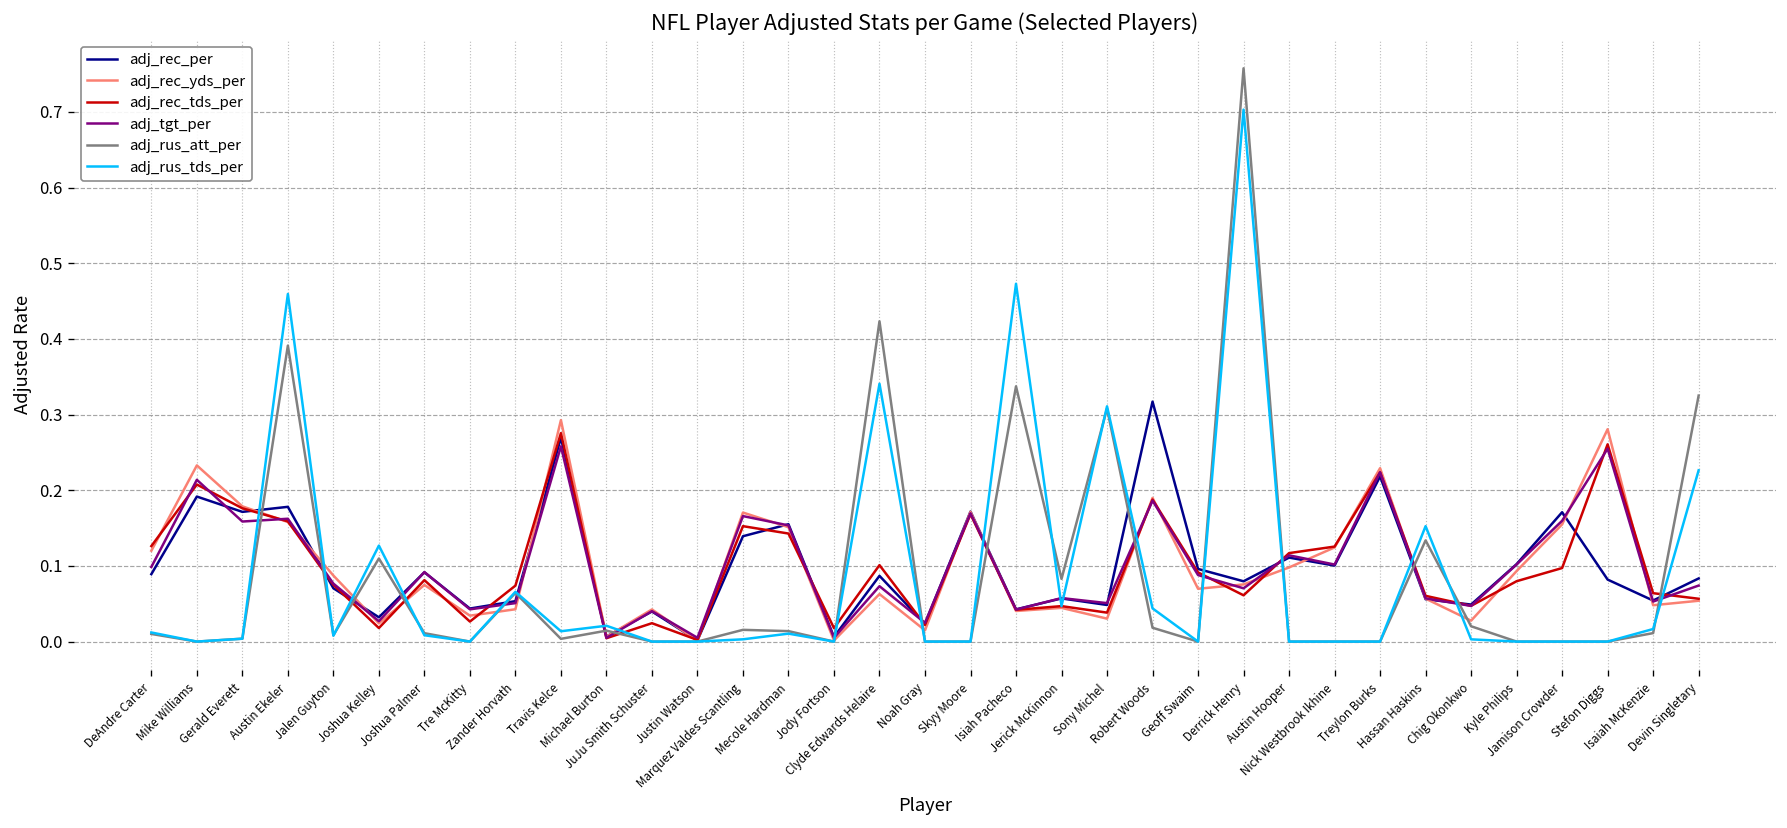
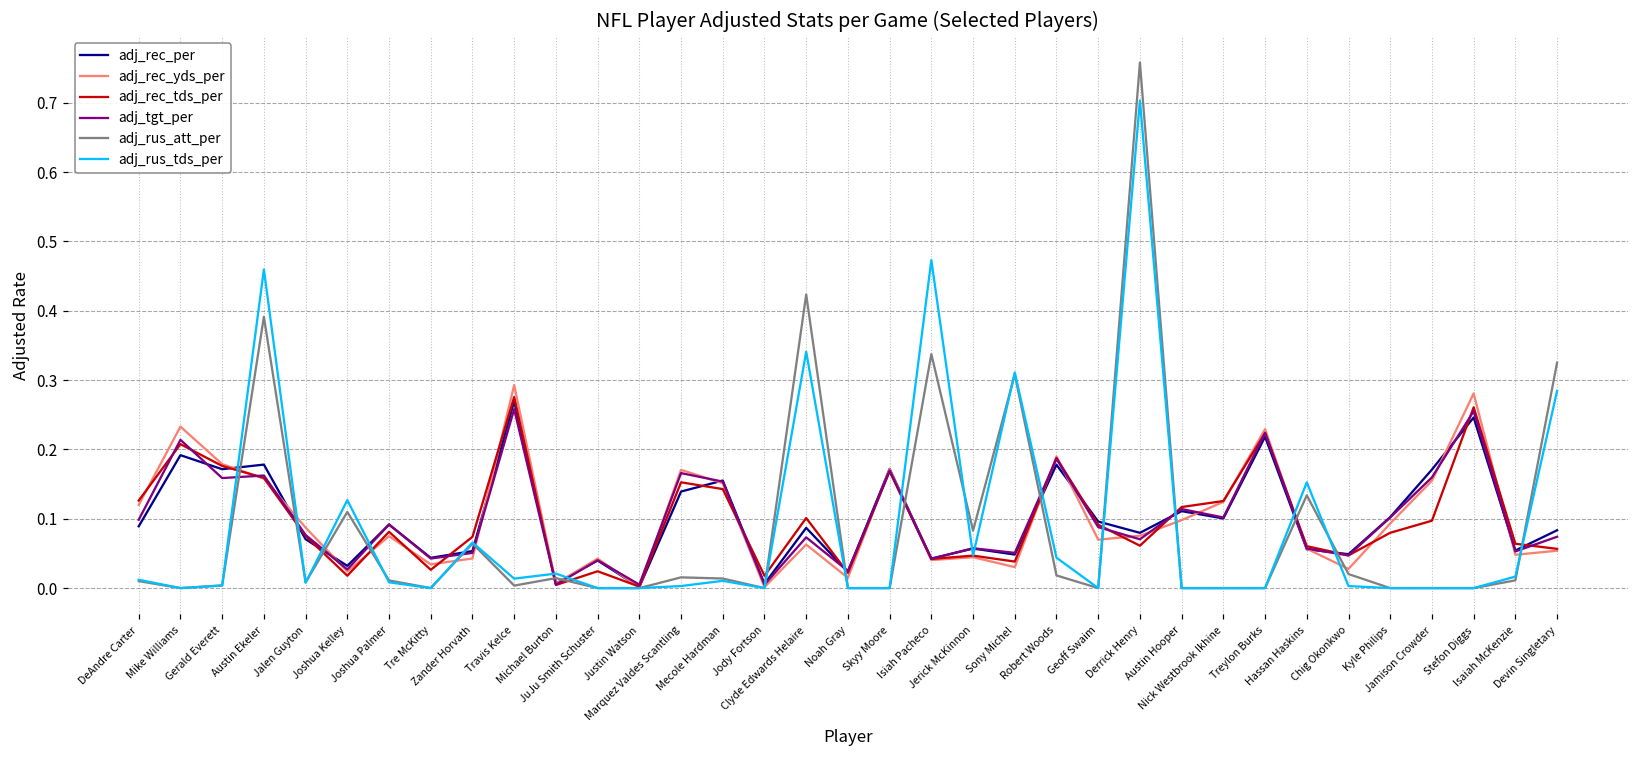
adj_rec_per, Robert Woods: 0.32 -> 0.18
adj_rec_per, Stefon Diggs: 0.08 -> 0.25
adj_rus_tds_per, Devin Singletary: 0.23 -> 0.28
